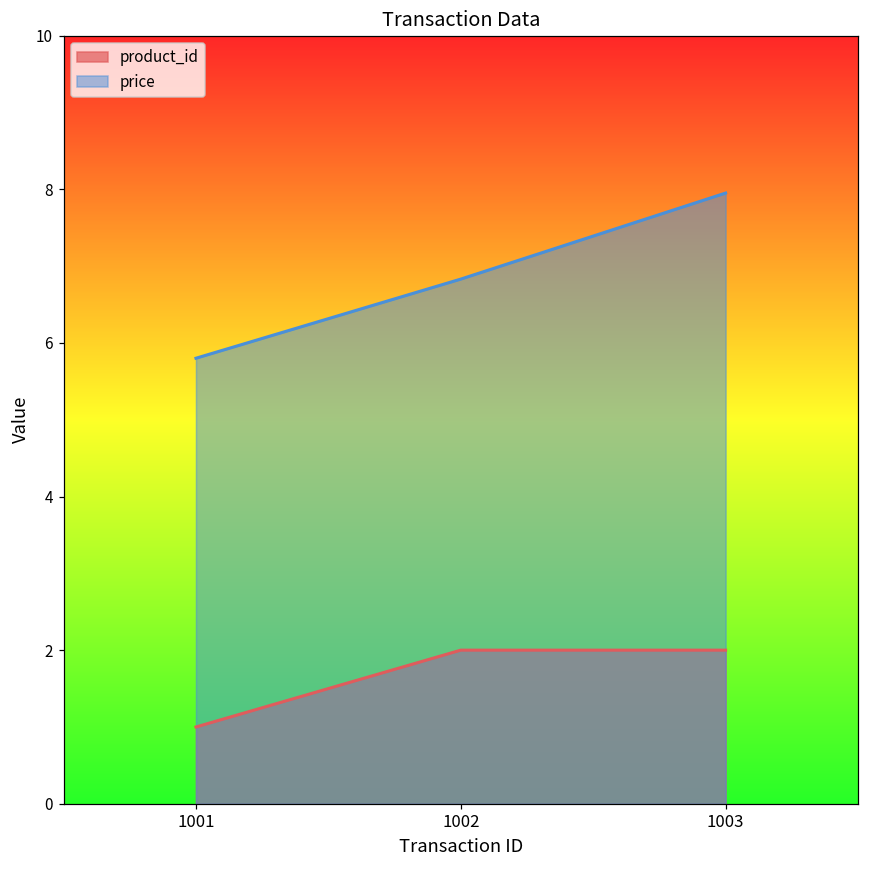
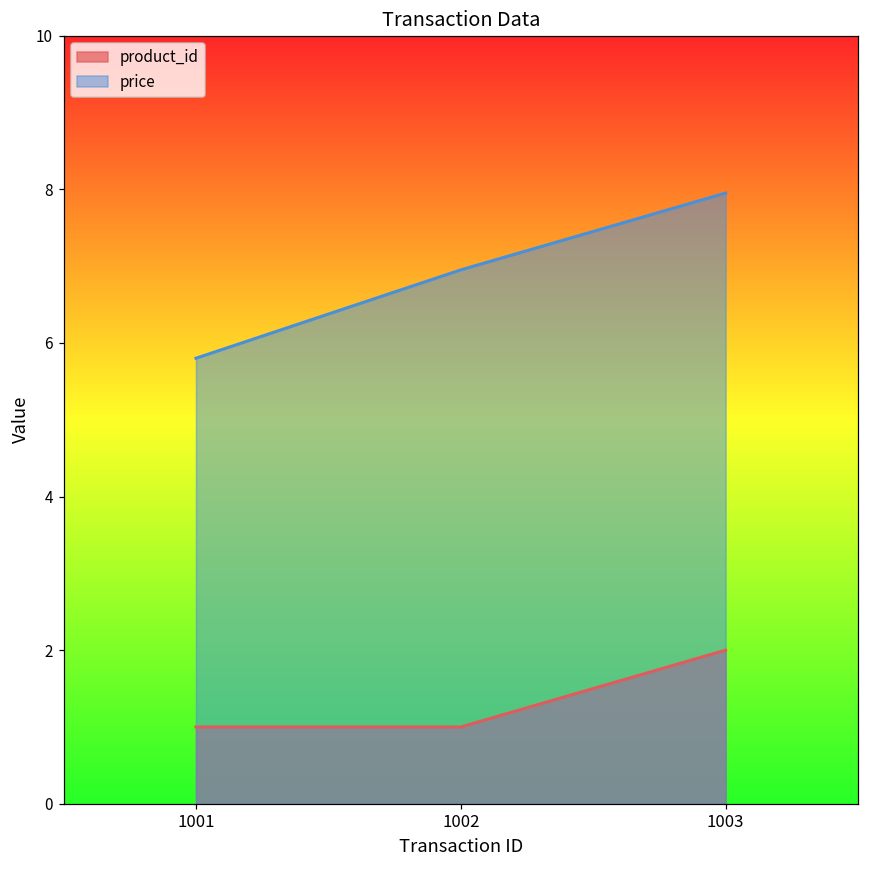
product_id, 1002: 2 -> 1
price, 1002: 6.8 -> 7.0
